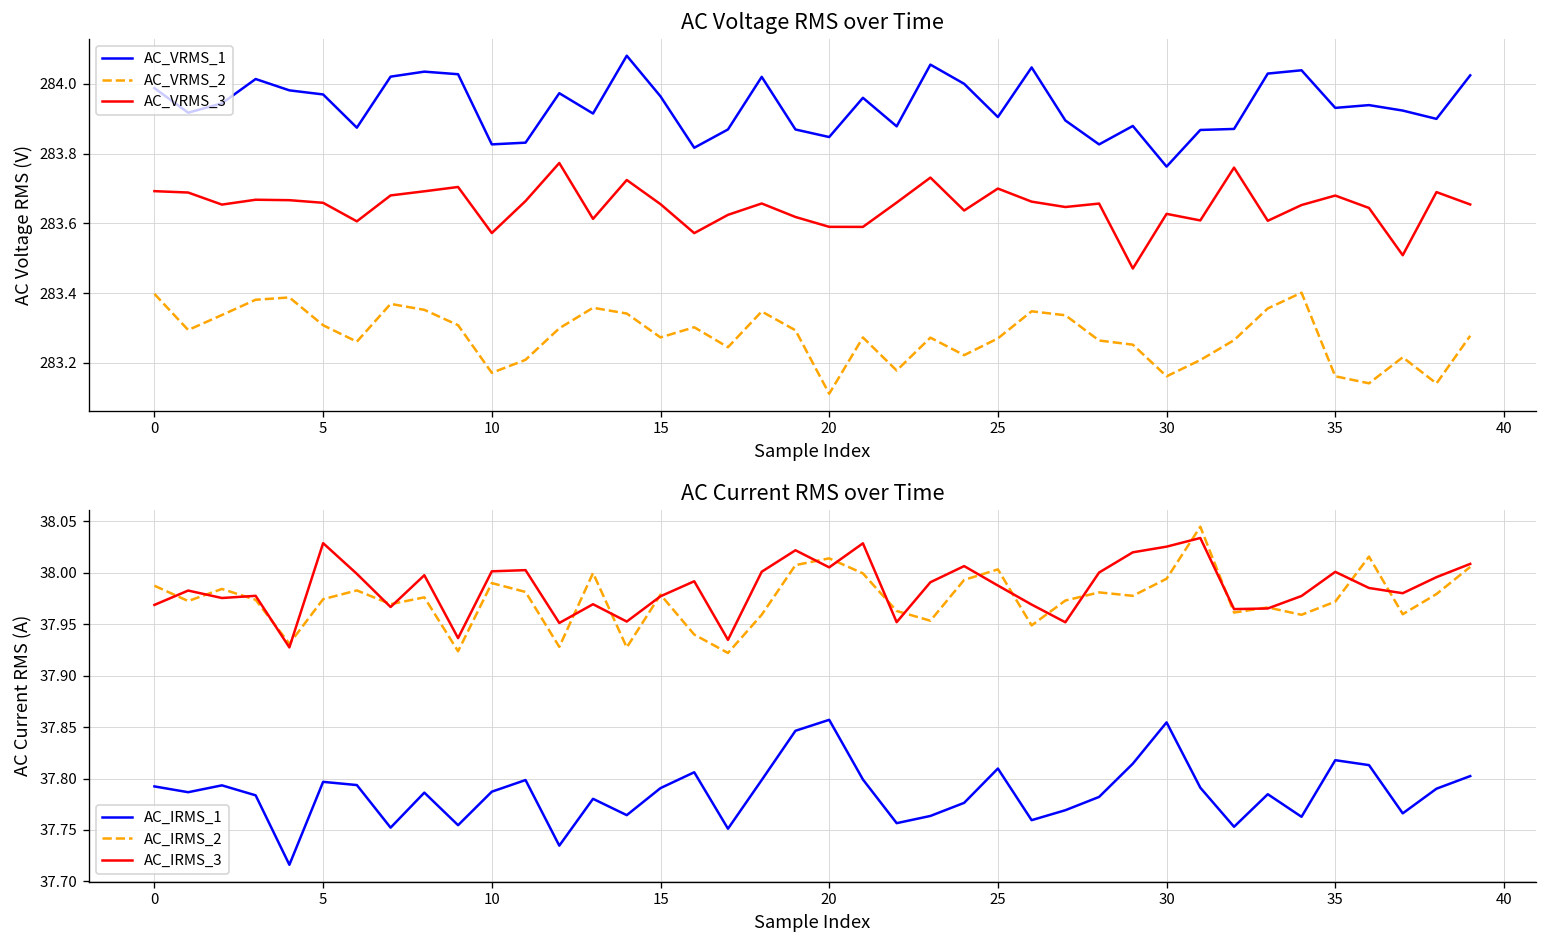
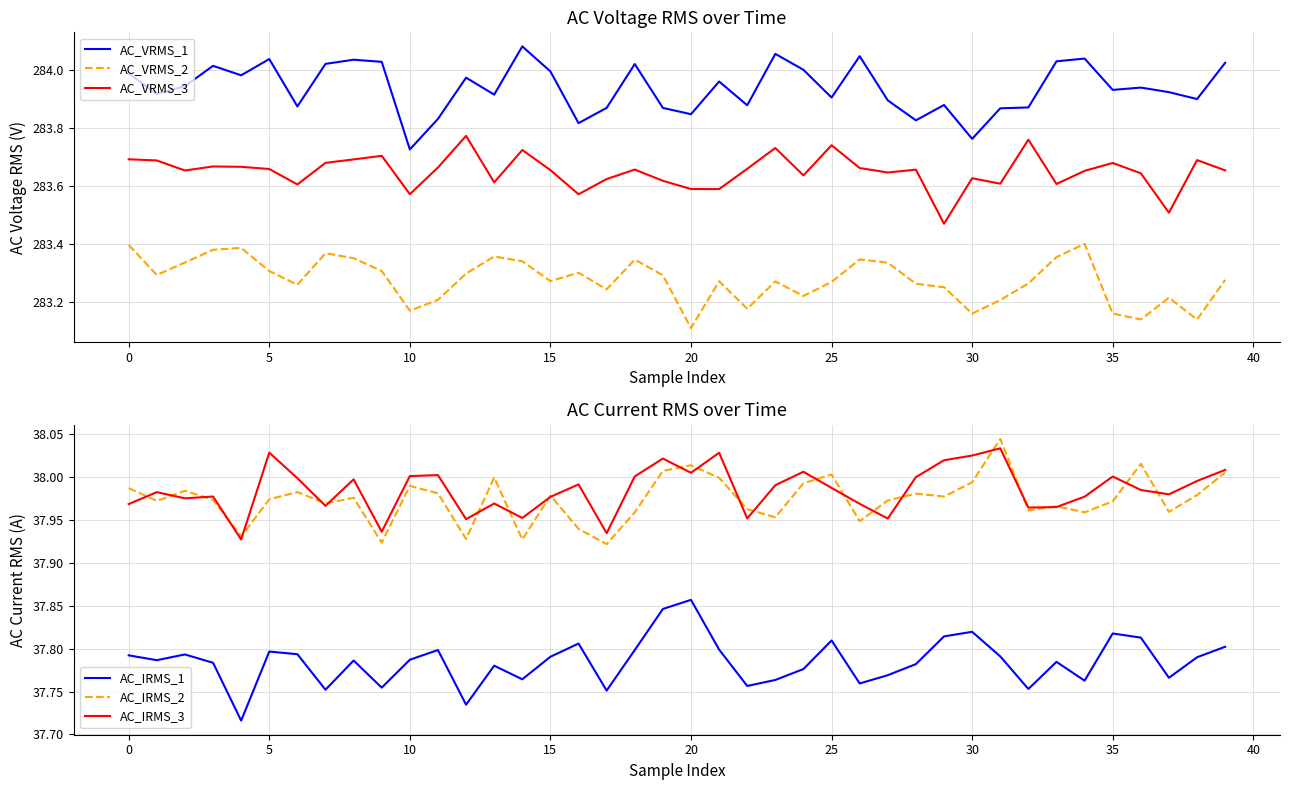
AC Voltage RMS over Time, AC_VRMS_1, 5: 283.97 -> 284.04
AC Voltage RMS over Time, AC_VRMS_1, 10: 283.83 -> 283.73
AC Voltage RMS over Time, AC_VRMS_1, 15: 283.96 -> 283.99
AC Voltage RMS over Time, AC_VRMS_3, 25: 283.70 -> 283.74
AC Current RMS over Time, AC_IRMS_1, 30: 37.85 -> 37.82
